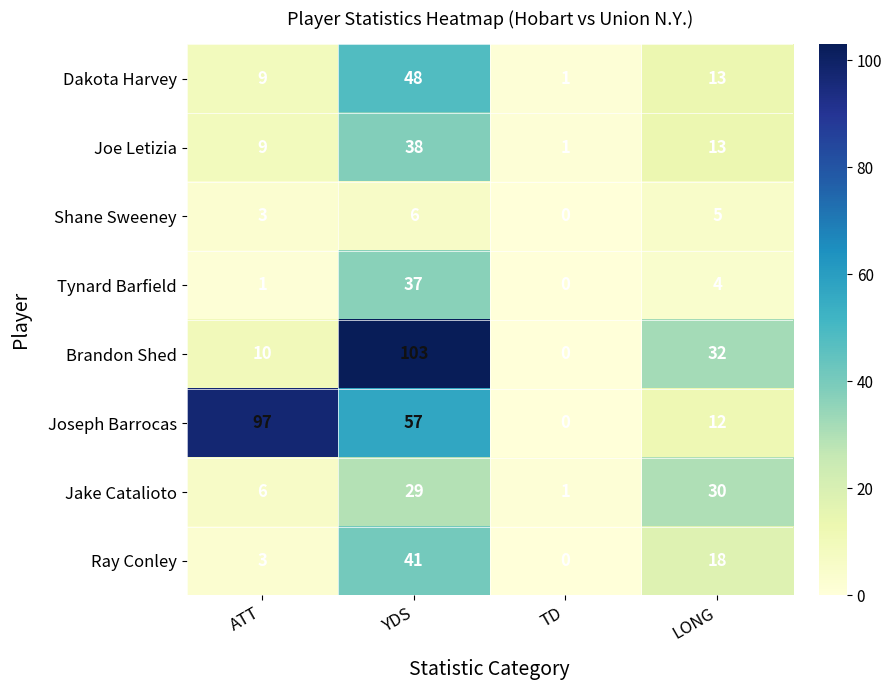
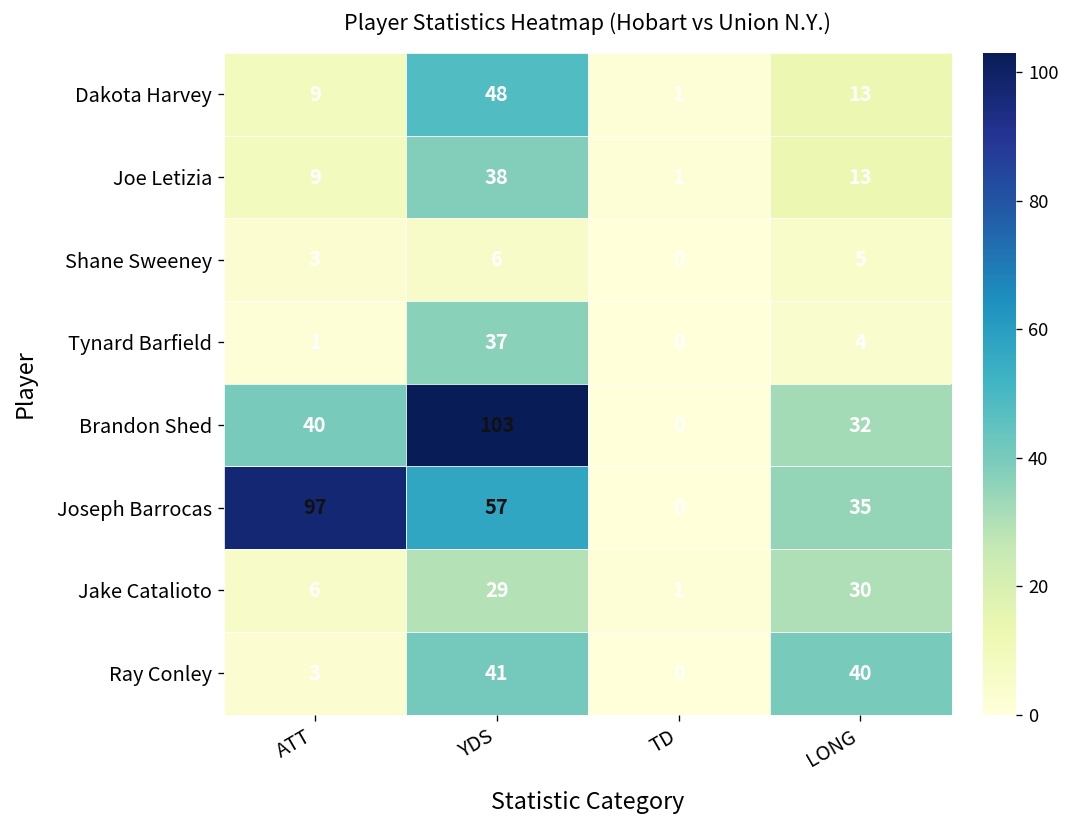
Brandon Shed, ATT: 10 -> 40
Joseph Barrocas, LONG: 12 -> 35
Ray Conley, LONG: 18 -> 40
